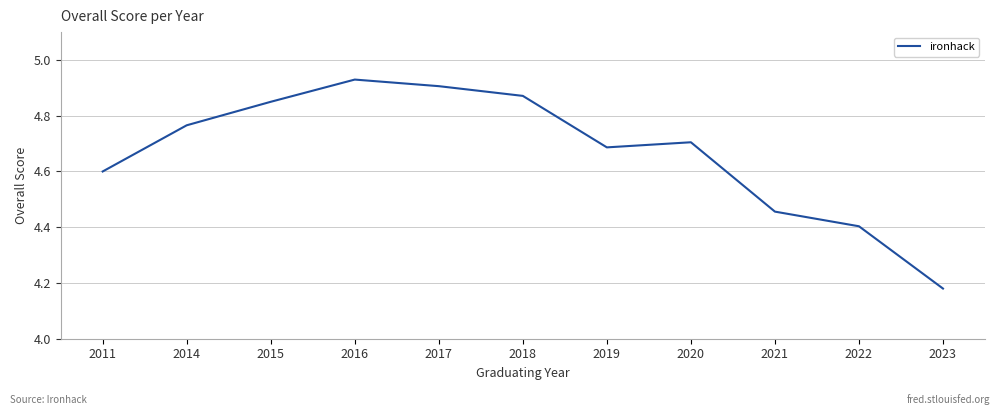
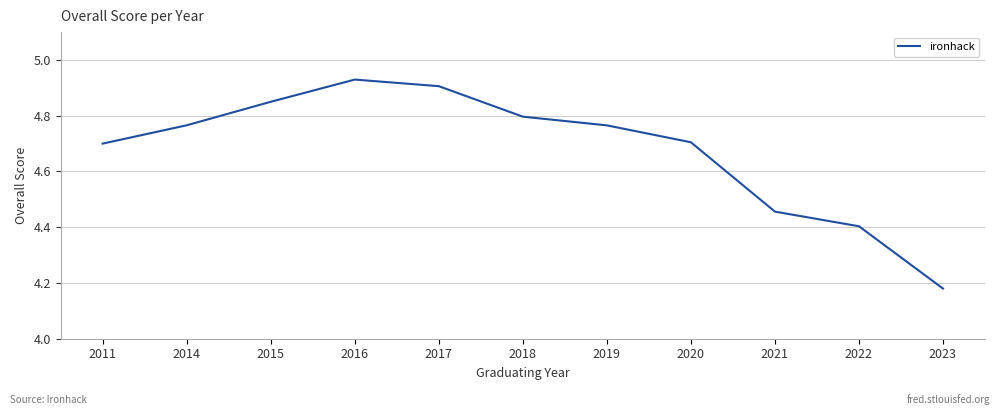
2011: 4.6 -> 4.7
2018: 4.87 -> 4.80
2019: 4.69 -> 4.77
